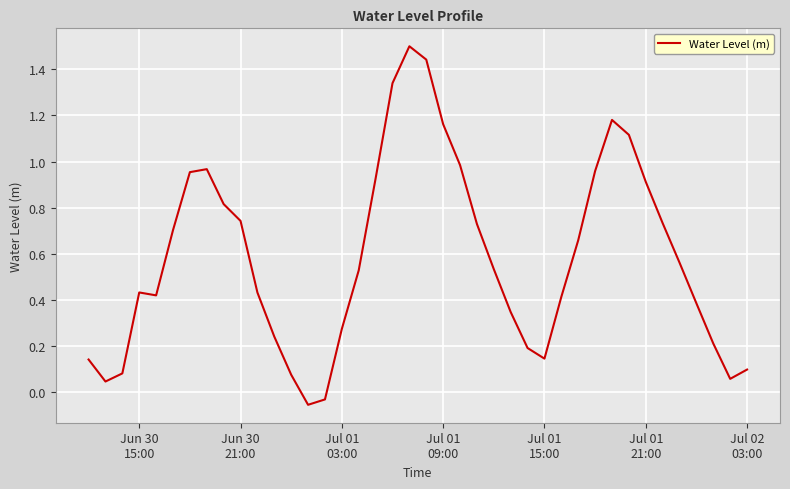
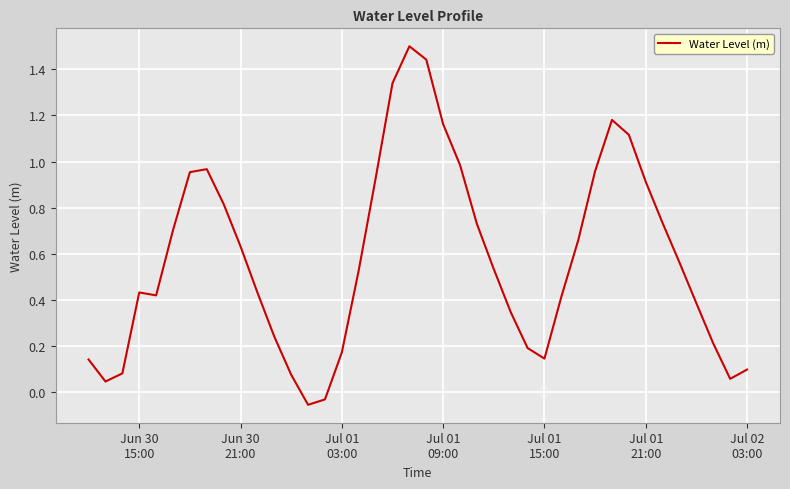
Jun 30 21:00: 0.74 -> 0.63
Jul 01 03:00: 0.28 -> 0.17
